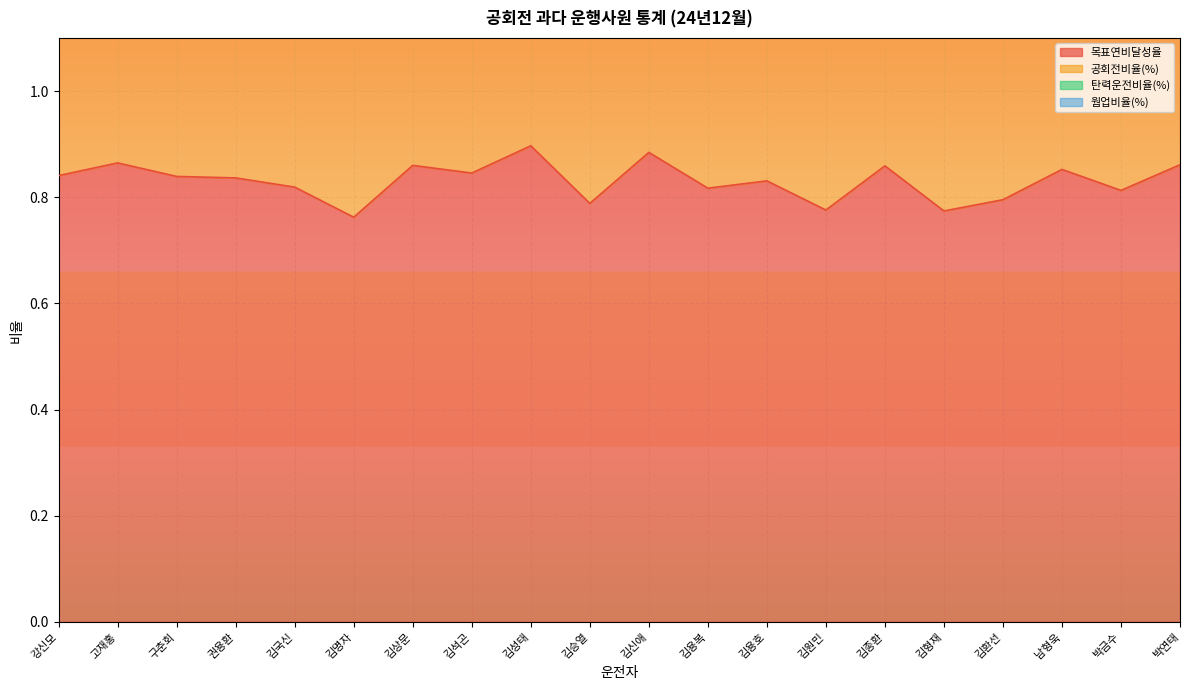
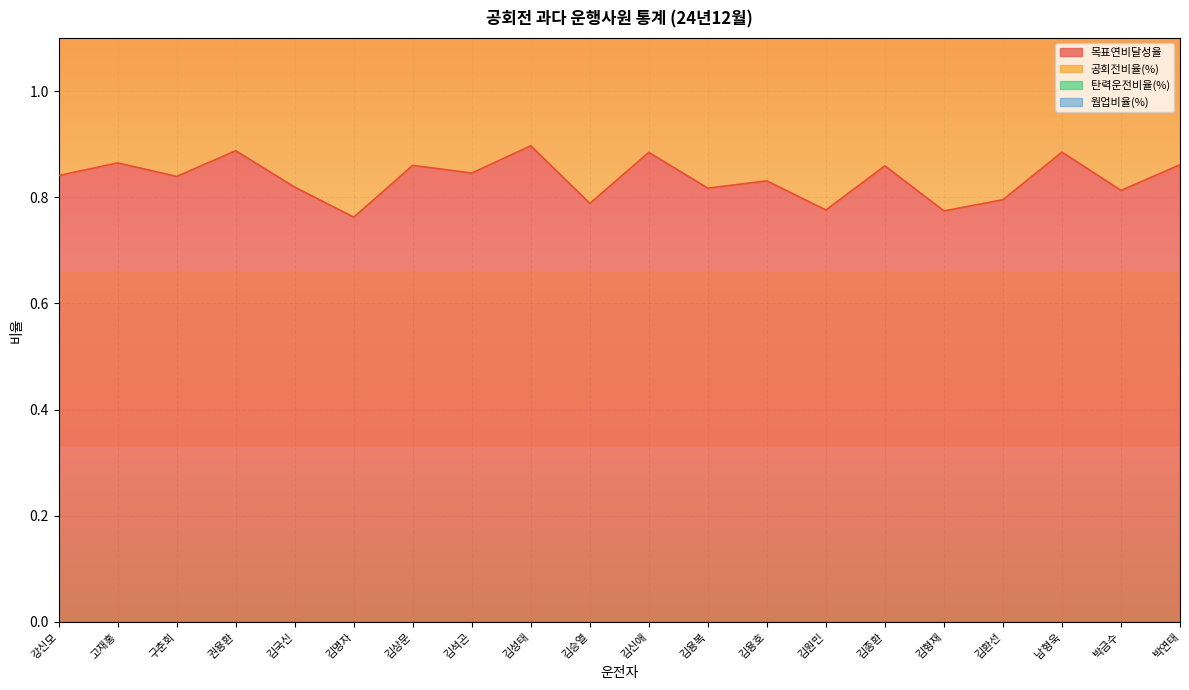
목표연비달성율, 권용환: 0.84 -> 0.89
목표연비달성율, 남형욱: 0.85 -> 0.88
